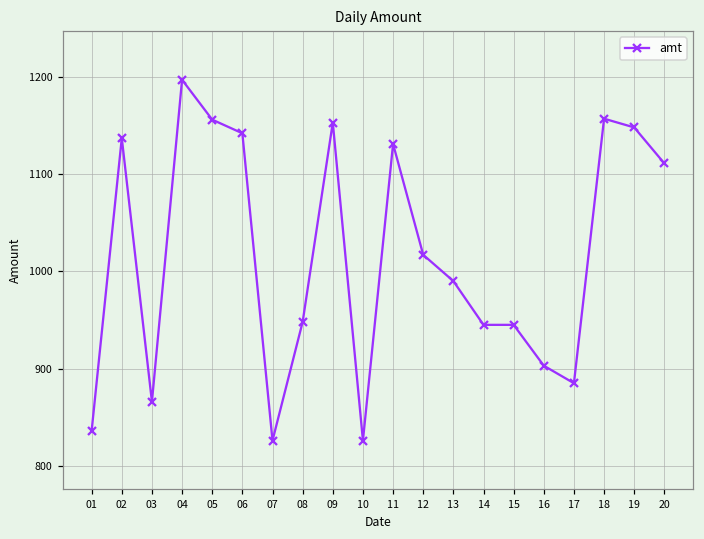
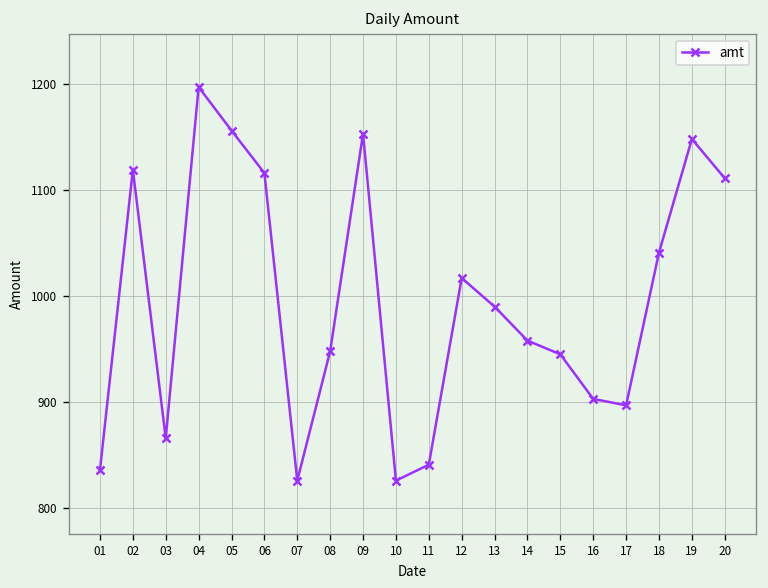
02: 1140 -> 1120
06: 1140 -> 1120
11: 1130 -> 840
14: 950 -> 960
17: 890 -> 900
18: 1160 -> 1040
